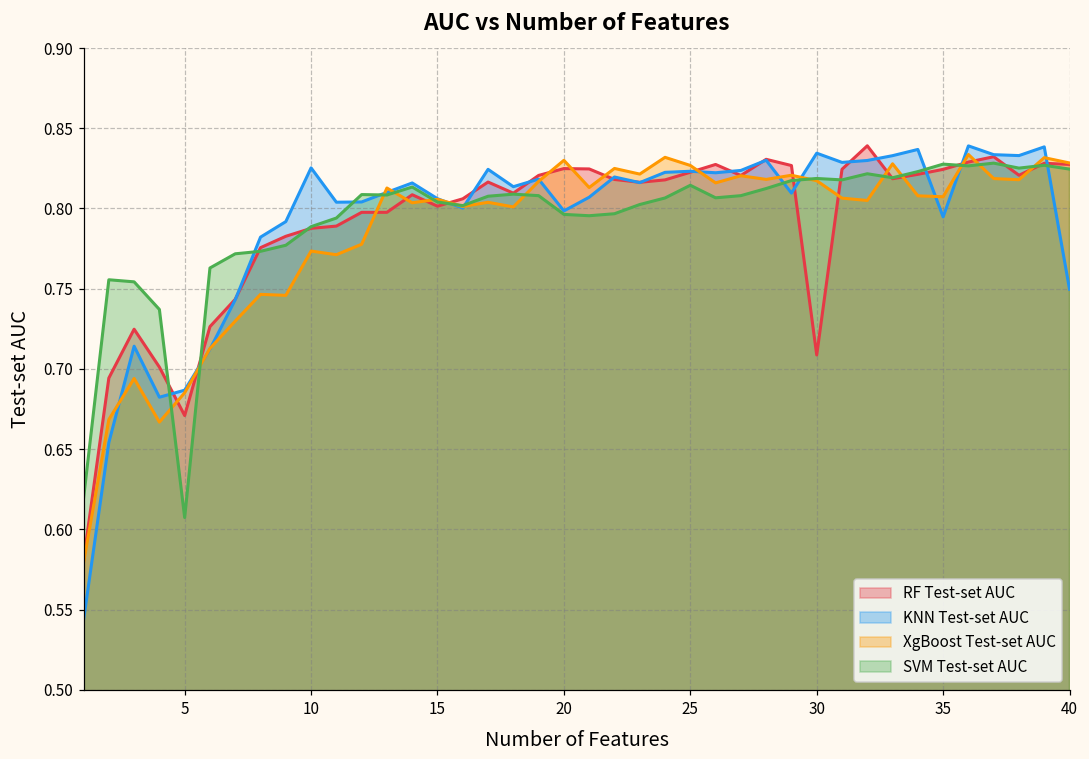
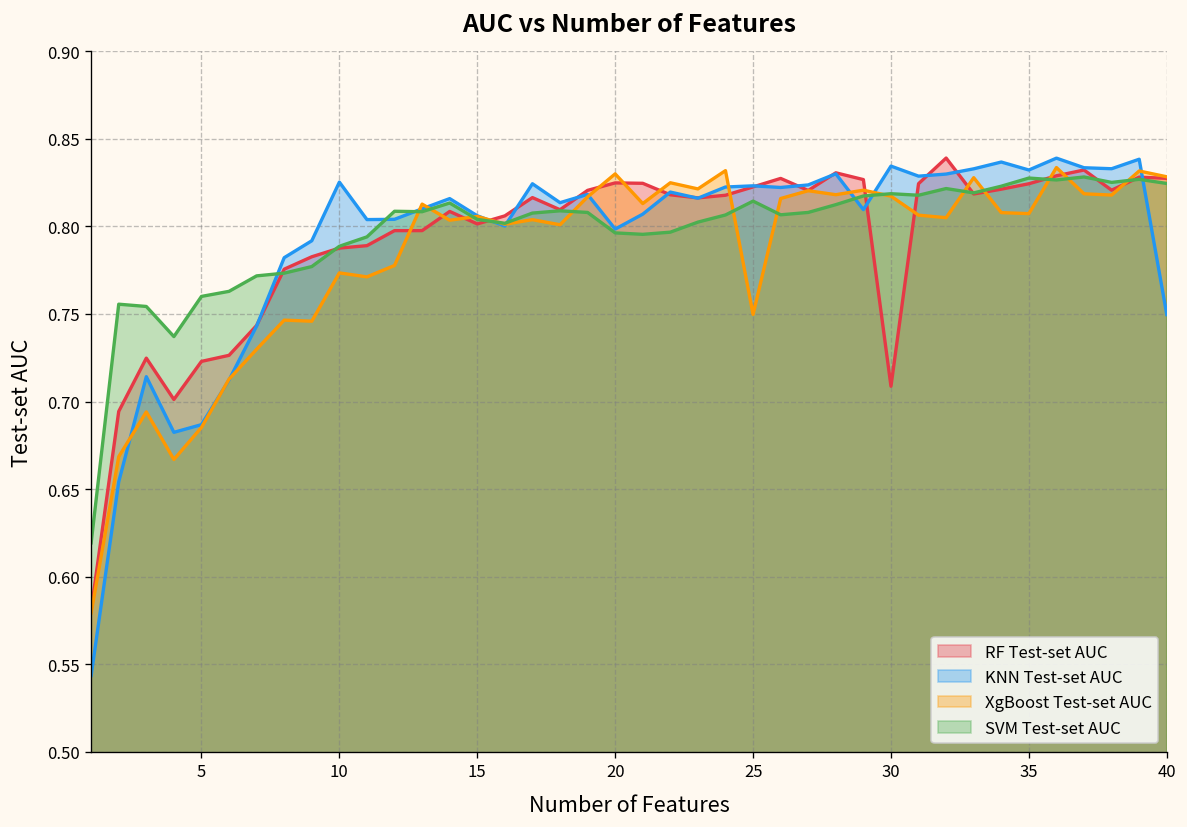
RF Test-set AUC, 5: 0.671 -> 0.723
SVM Test-set AUC, 5: 0.607 -> 0.760
XgBoost Test-set AUC, 25: 0.827 -> 0.750
KNN Test-set AUC, 35: 0.795 -> 0.832
